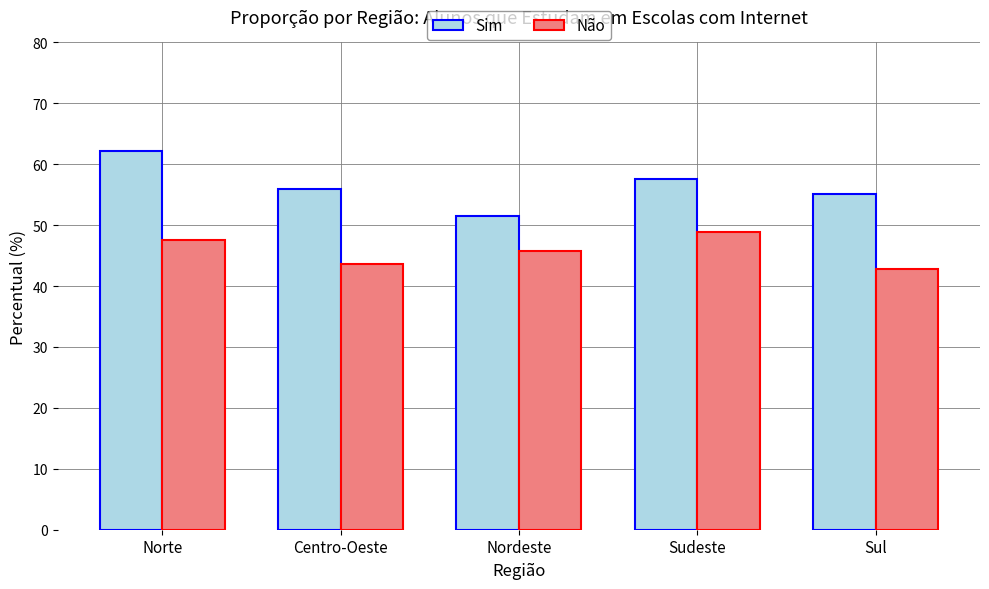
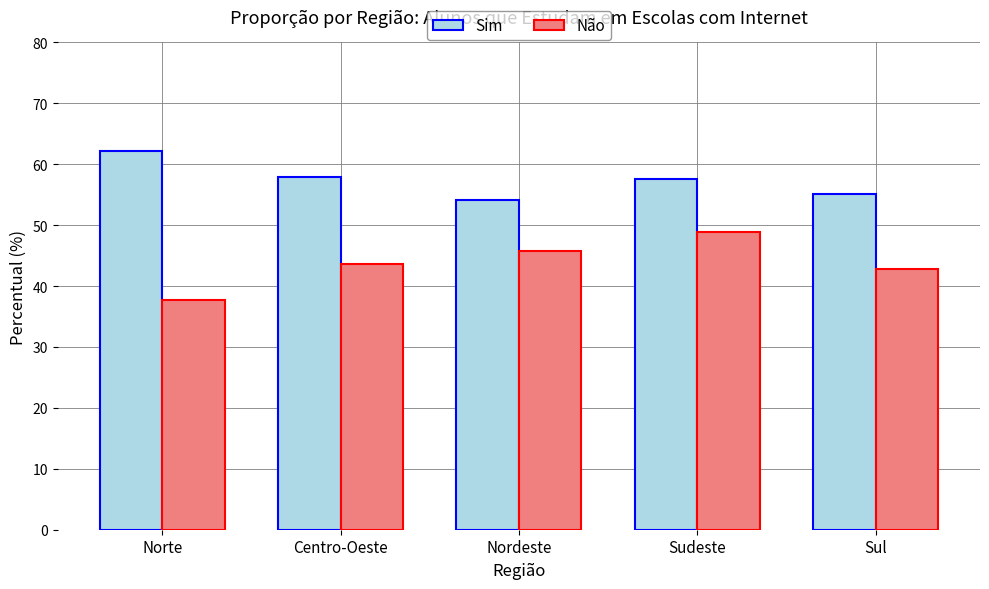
Não, Norte: 48 -> 38
Sim, Centro-Oeste: 56 -> 58
Sim, Nordeste: 52 -> 54
